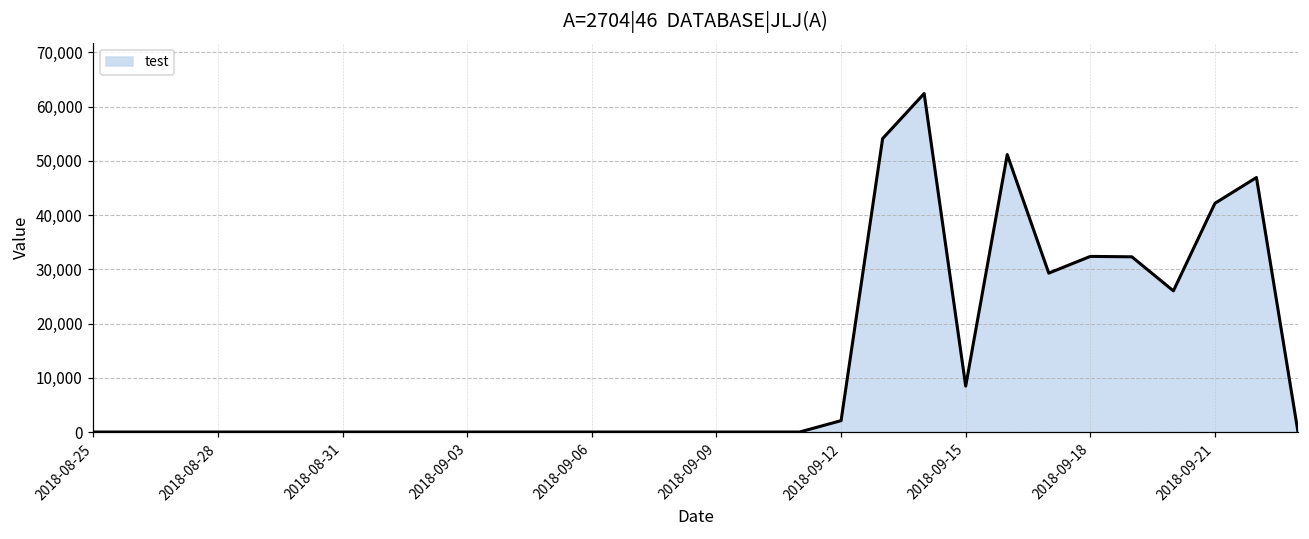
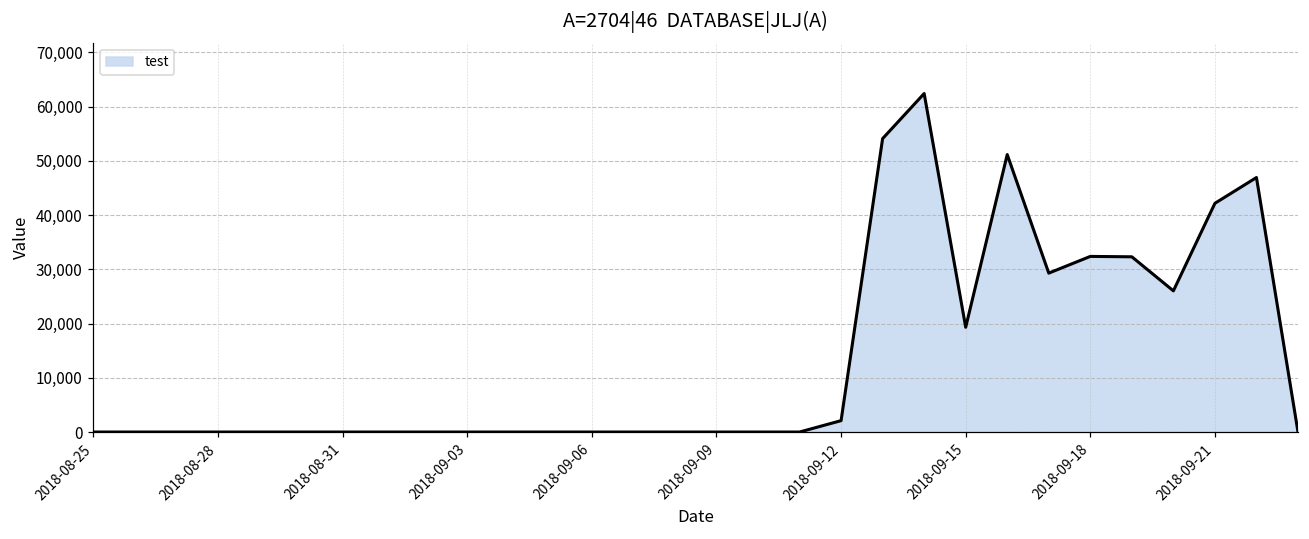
2018-09-15: 8,000 -> 19,000
